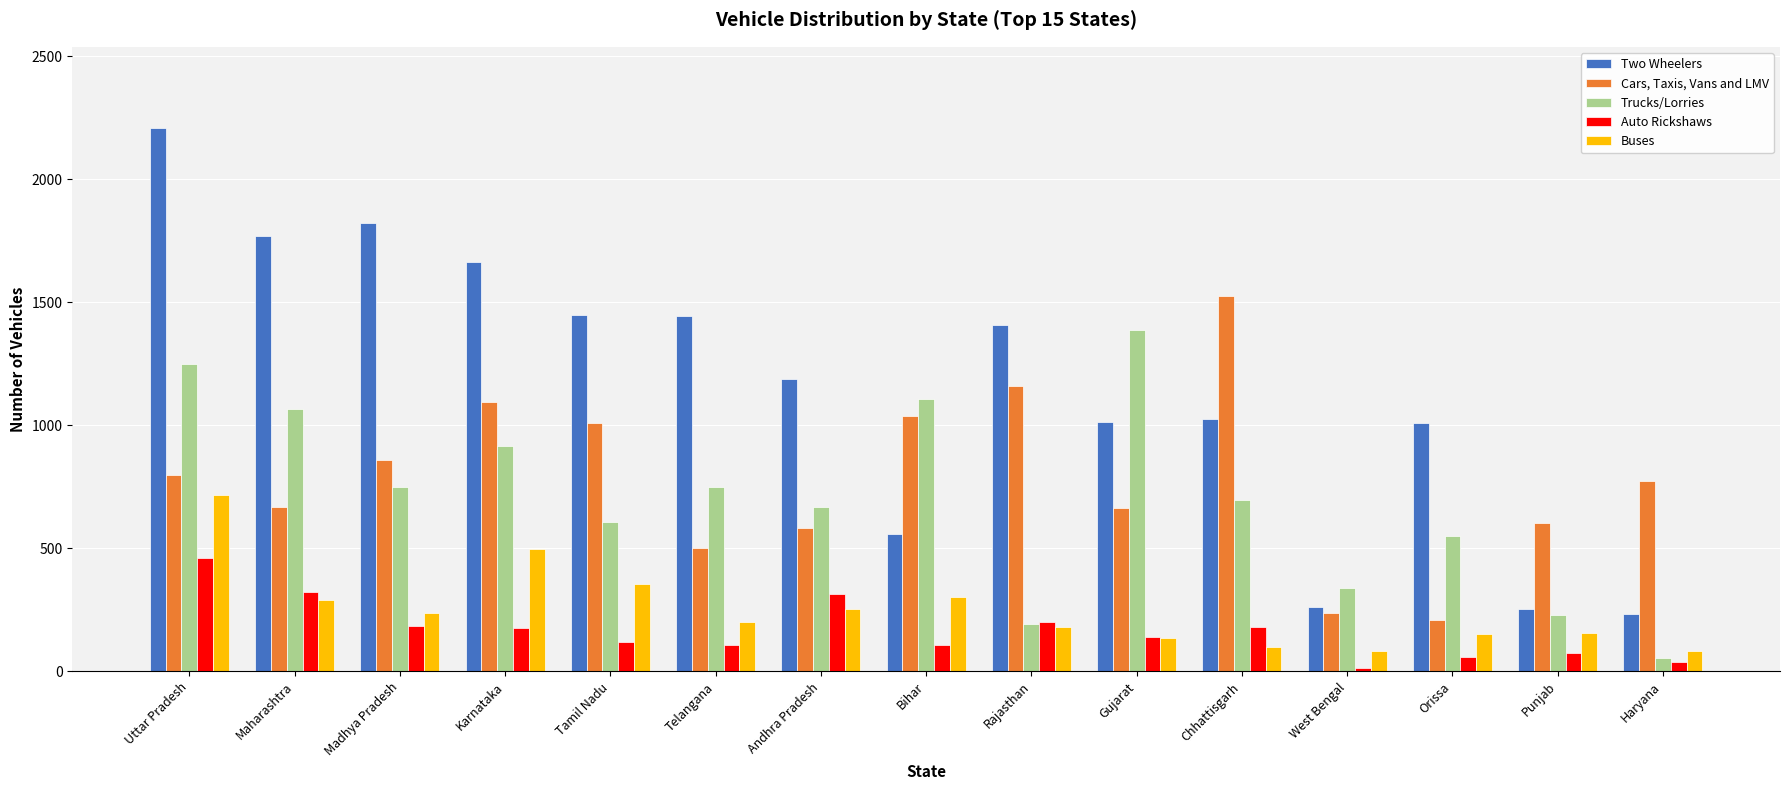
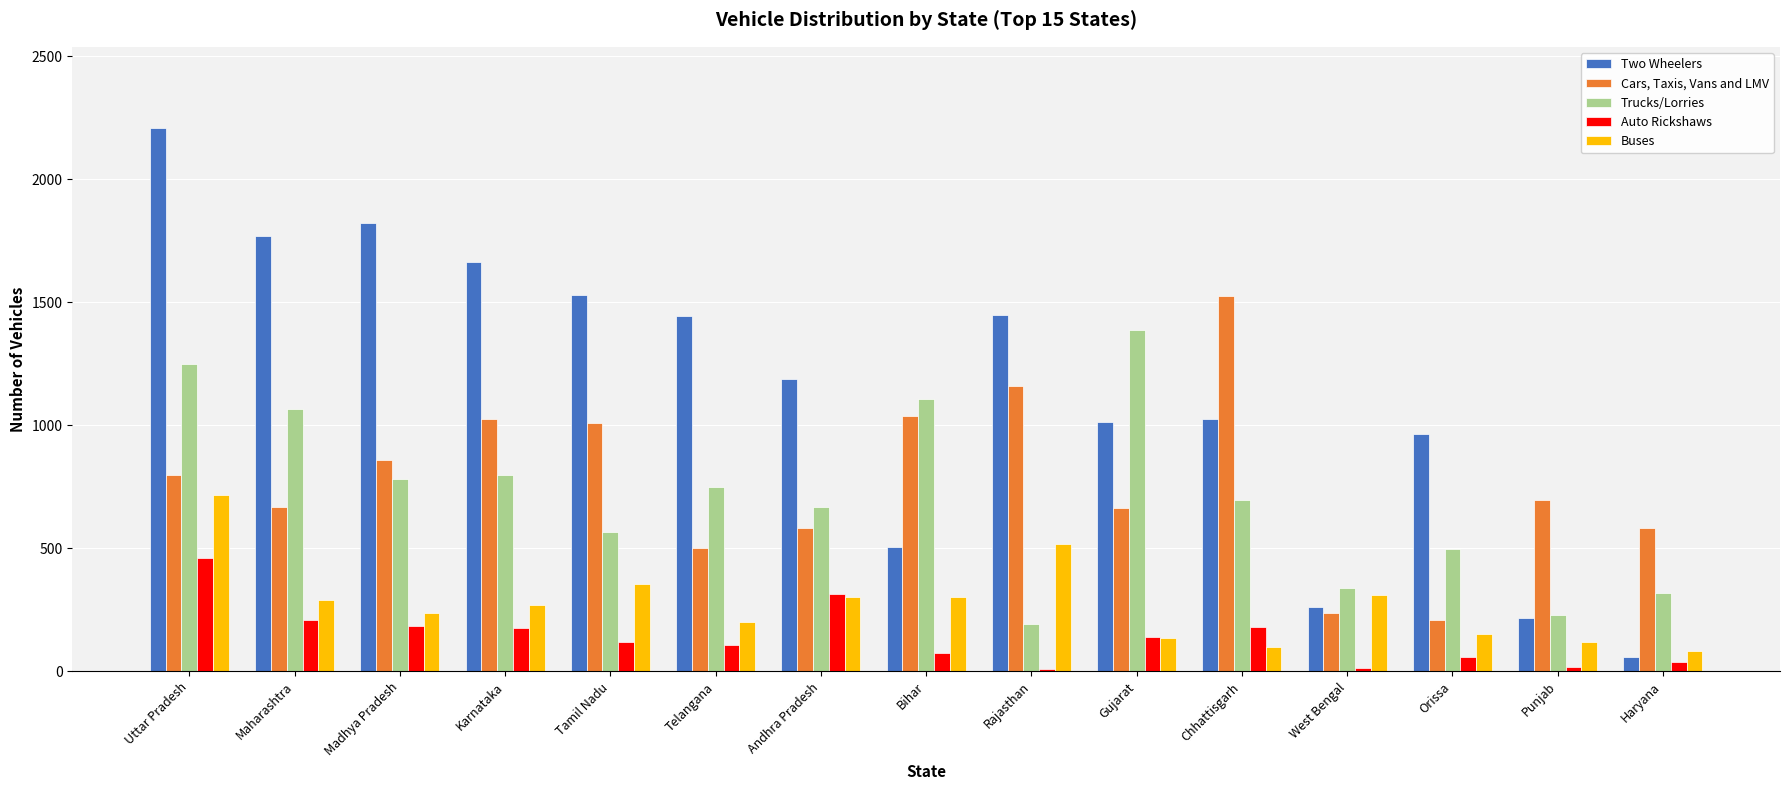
Auto Rickshaws, Maharashtra: 320 -> 210
Trucks/Lorries, Madhya Pradesh: 750 -> 780
Cars, Taxis, Vans and LMV, Karnataka: 1100 -> 1020
Trucks/Lorries, Karnataka: 920 -> 800
Buses, Karnataka: 500 -> 270
Two Wheelers, Tamil Nadu: 1450 -> 1530
Trucks/Lorries, Tamil Nadu: 610 -> 570
Buses, Andhra Pradesh: 250 -> 300
Two Wheelers, Bihar: 560 -> 500
Auto Rickshaws, Bihar: 110 -> 70
Two Wheelers, Rajasthan: 1410 -> 1450
Auto Rickshaws, Rajasthan: 200 -> 10
Buses, Rajasthan: 180 -> 520
Buses, West Bengal: 80 -> 310
Two Wheelers, Orissa: 1010 -> 970
Trucks/Lorries, Orissa: 550 -> 500
Two Wheelers, Punjab: 250 -> 220
Cars, Taxis, Vans and LMV, Punjab: 600 -> 700
Auto Rickshaws, Punjab: 80 -> 20
Buses, Punjab: 160 -> 120
Two Wheelers, Haryana: 240 -> 60
Cars, Taxis, Vans and LMV, Haryana: 780 -> 580
Trucks/Lorries, Haryana: 60 -> 320
